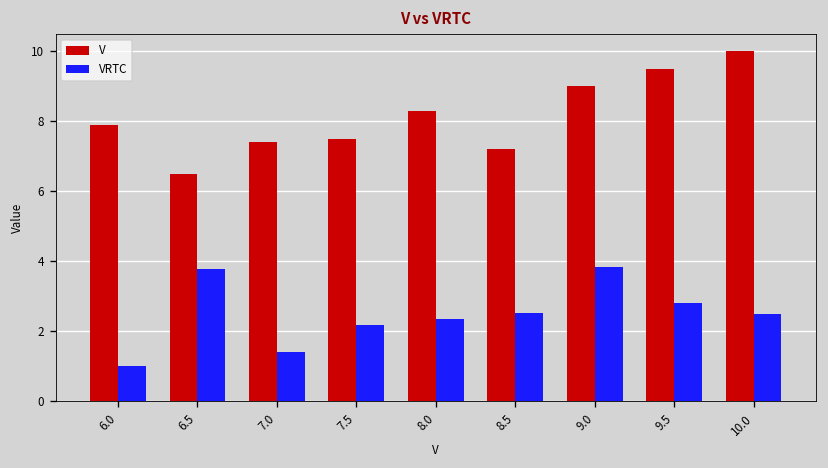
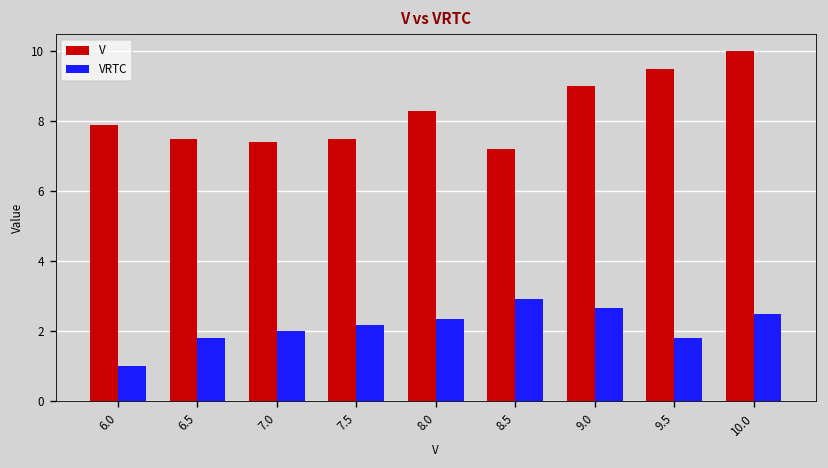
V, 6.5: 6.5 -> 7.5
VRTC, 6.5: 3.8 -> 1.8
VRTC, 7.0: 1.4 -> 2.0
VRTC, 8.5: 2.5 -> 2.9
VRTC, 9.0: 3.8 -> 2.7
VRTC, 9.5: 2.8 -> 1.8
